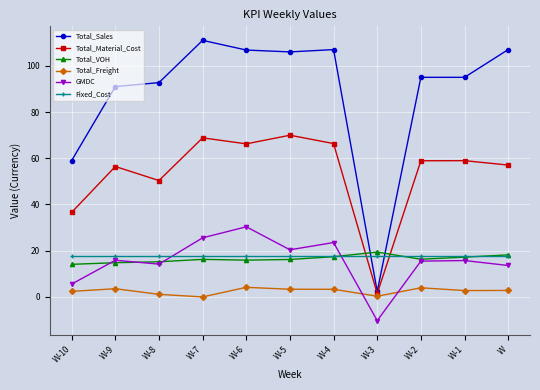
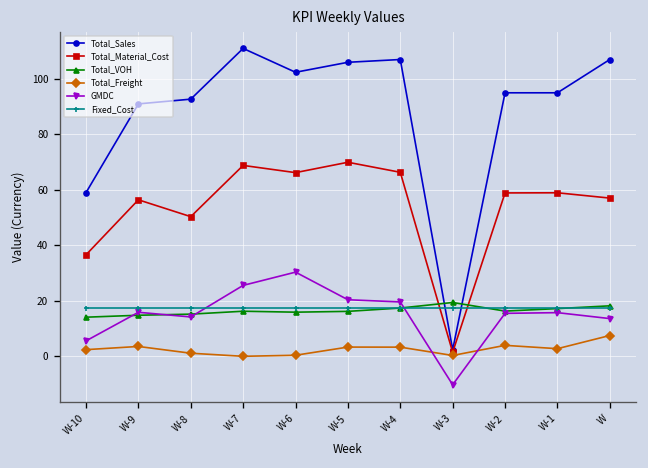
Total_Sales, W-6: 107 -> 102
Total_Freight, W-6: 4 -> 0
GMDC, W-4: 24 -> 20
Total_Freight, W: 3 -> 8
